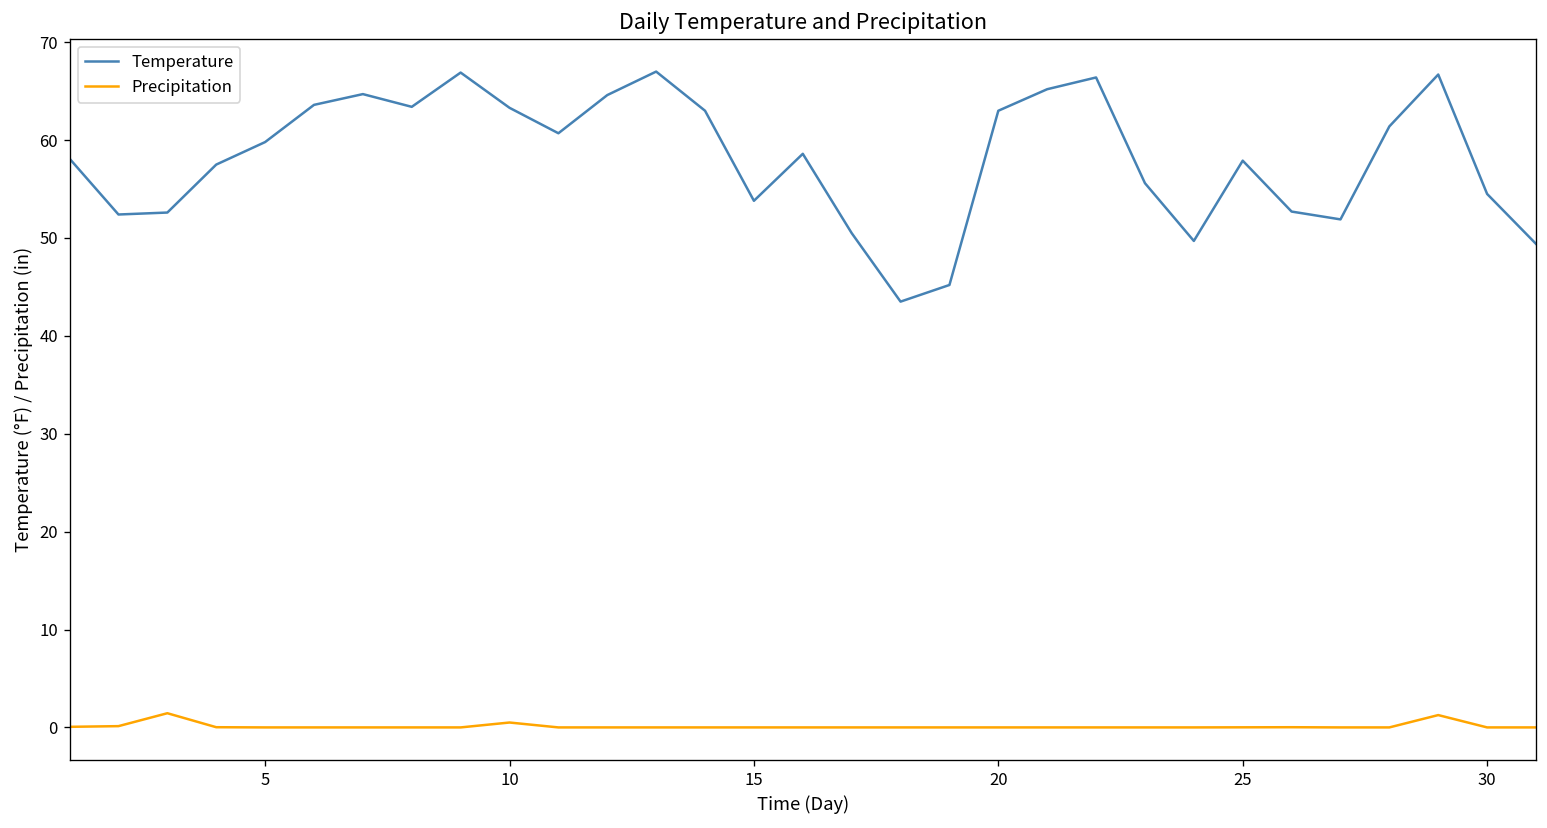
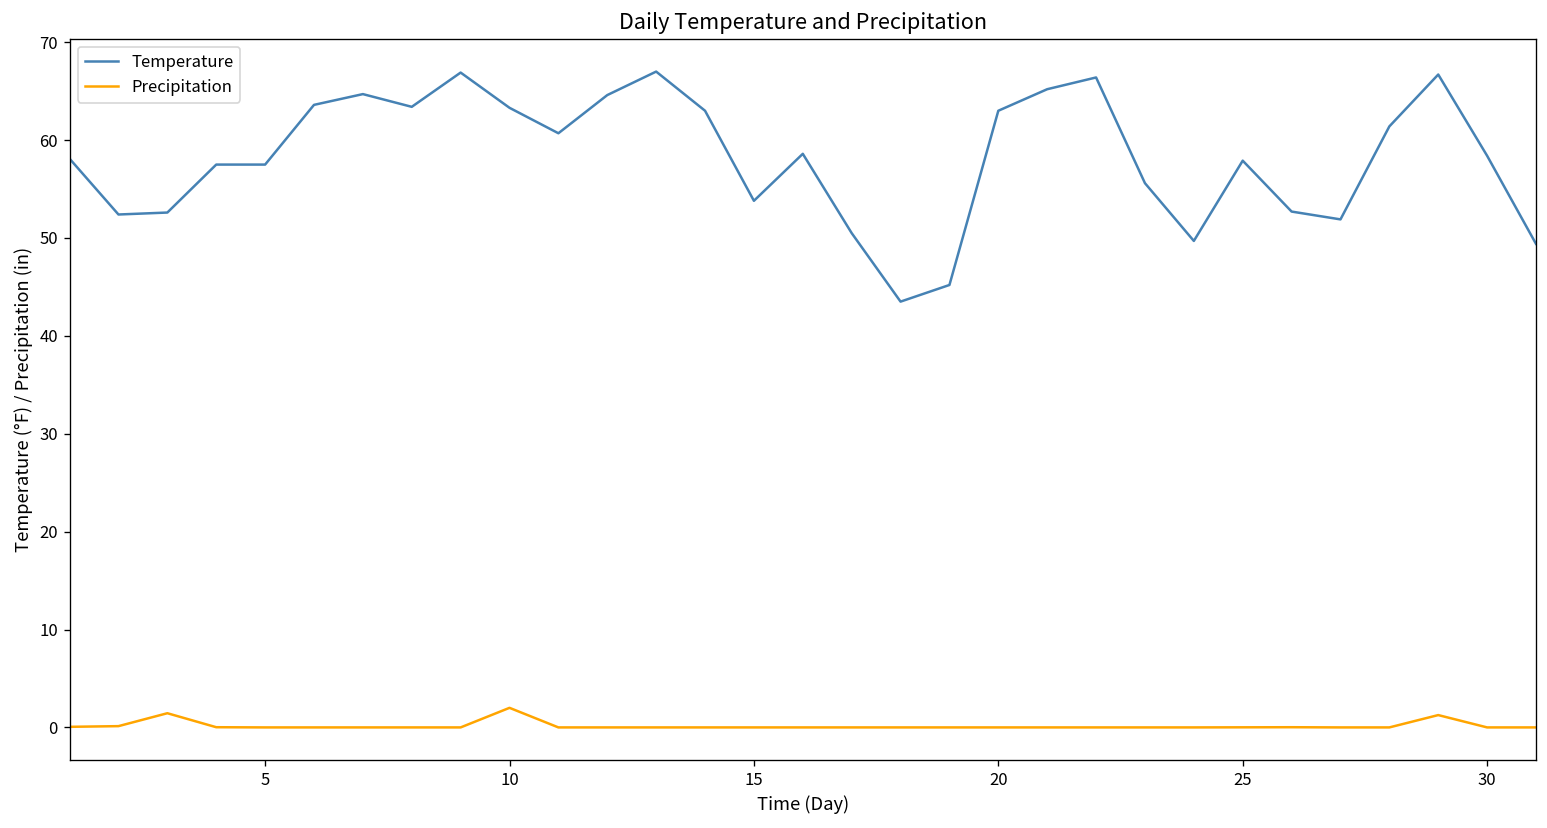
Temperature, 5: 60 -> 58
Precipitation, 10: 1 -> 2
Temperature, 30: 55 -> 58
